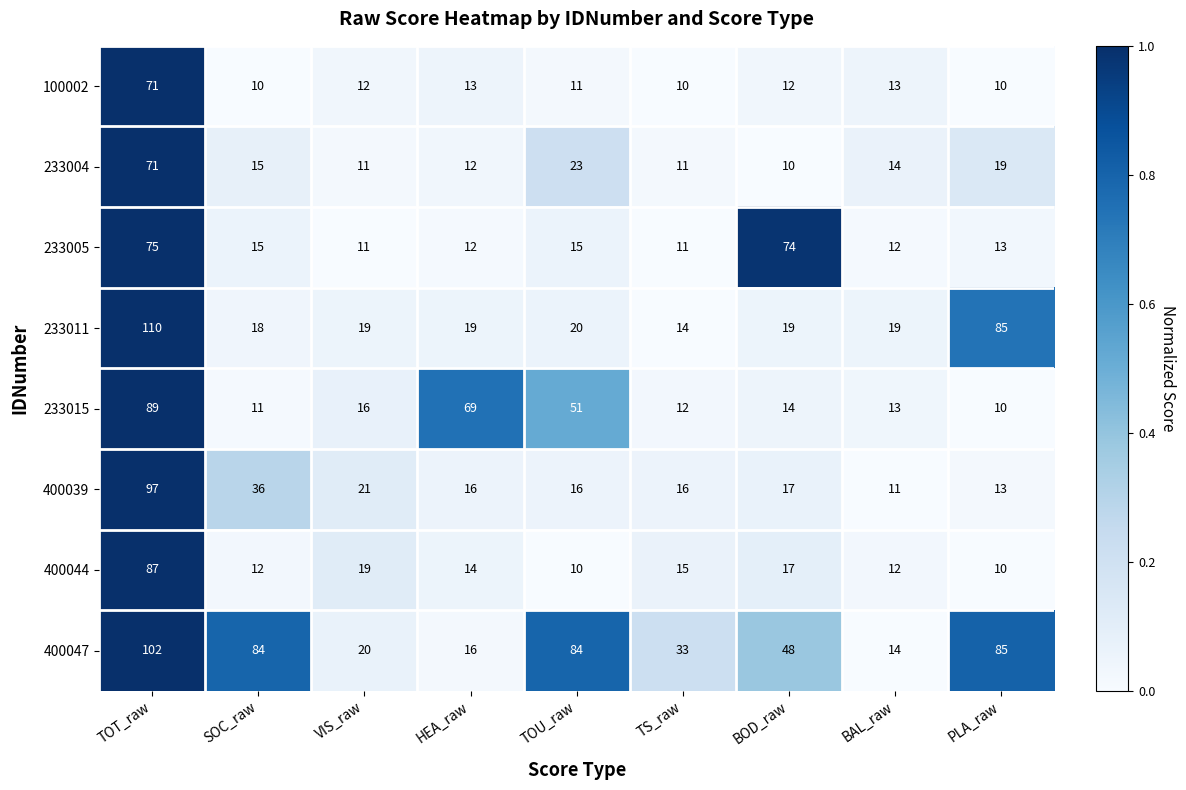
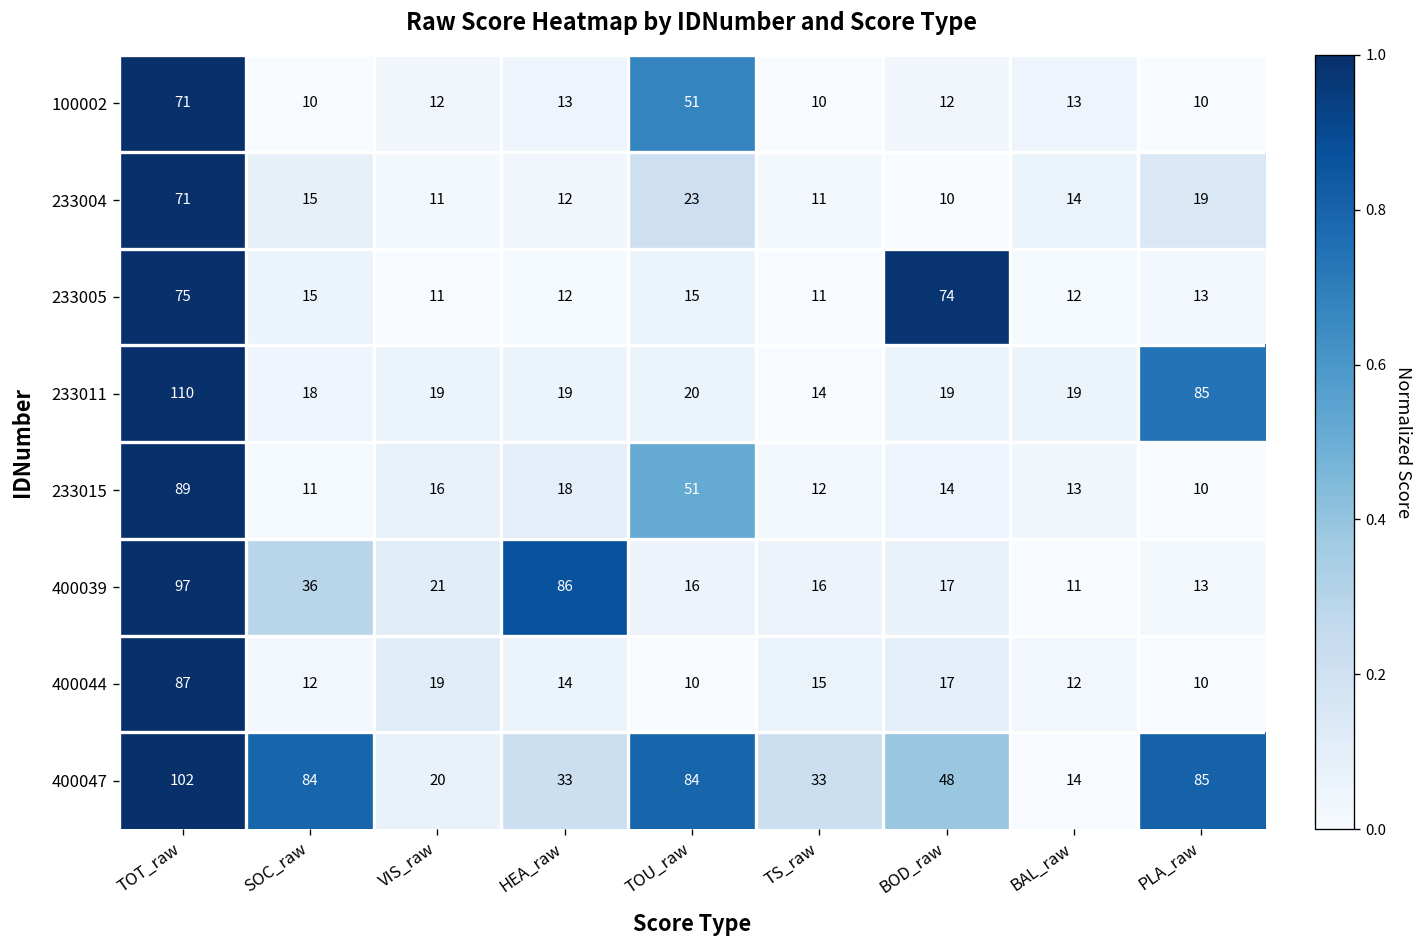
100002, TOU_raw: 11 -> 51
233015, HEA_raw: 69 -> 18
400039, HEA_raw: 16 -> 86
400047, HEA_raw: 16 -> 33
